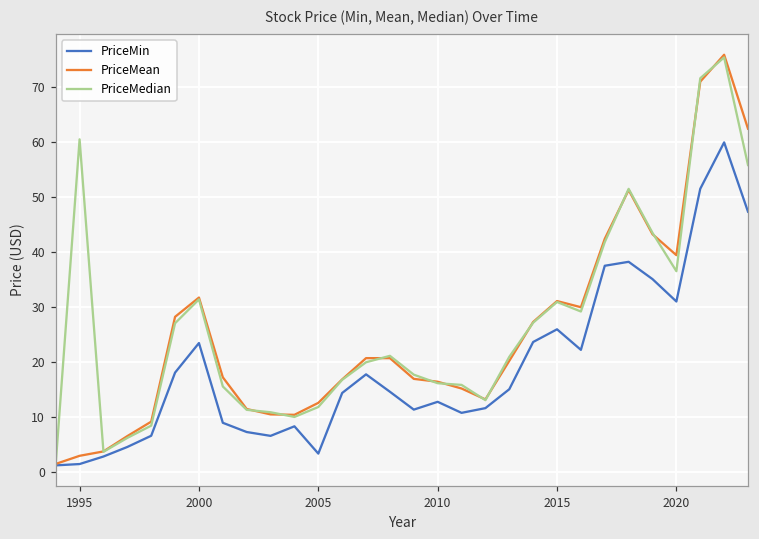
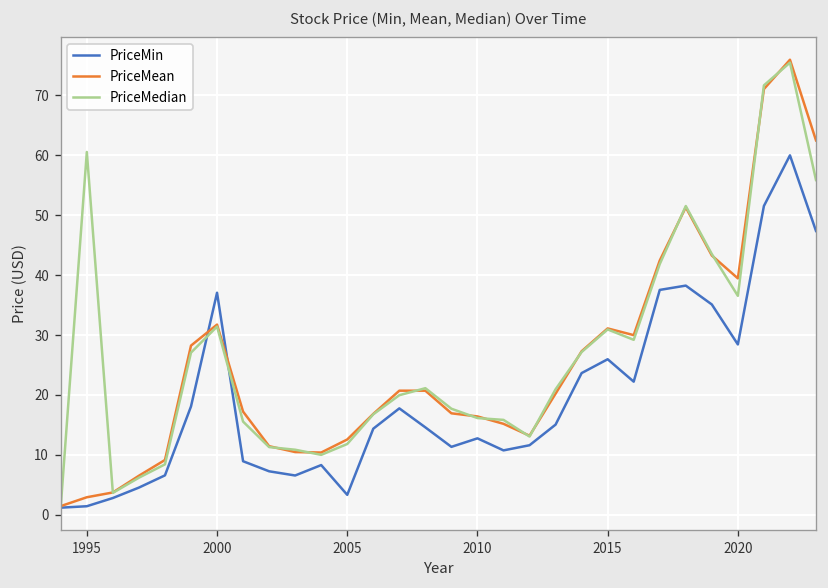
PriceMin, 2000: 23 -> 37
PriceMin, 2020: 31 -> 28
